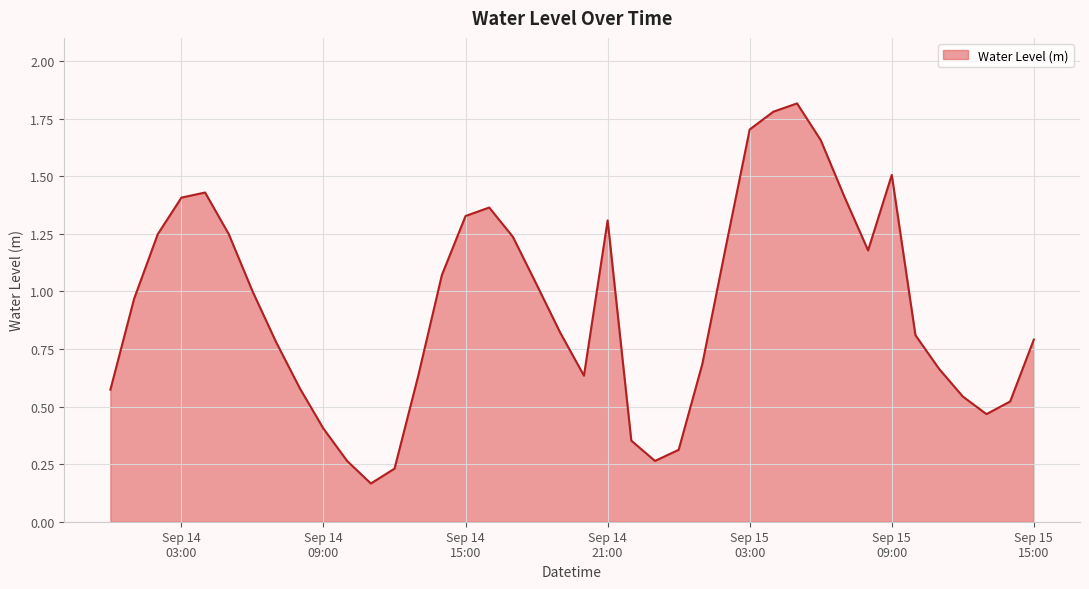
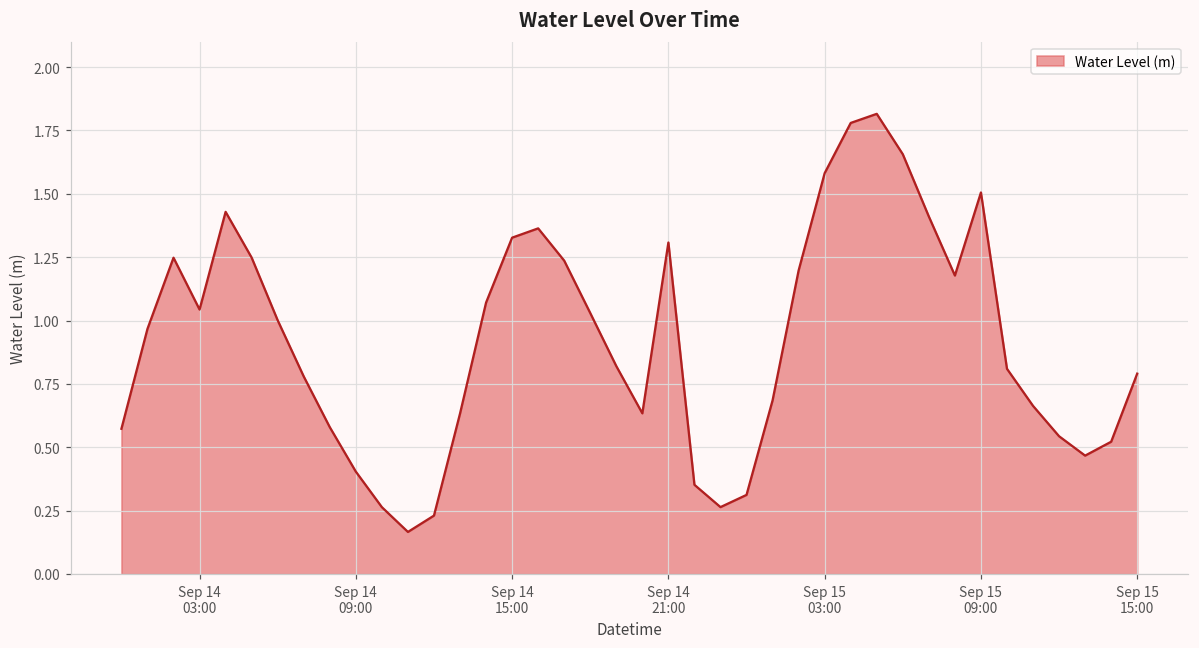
Sep 14 03:00: 1.41 -> 1.04
Sep 15 03:00: 1.70 -> 1.58
